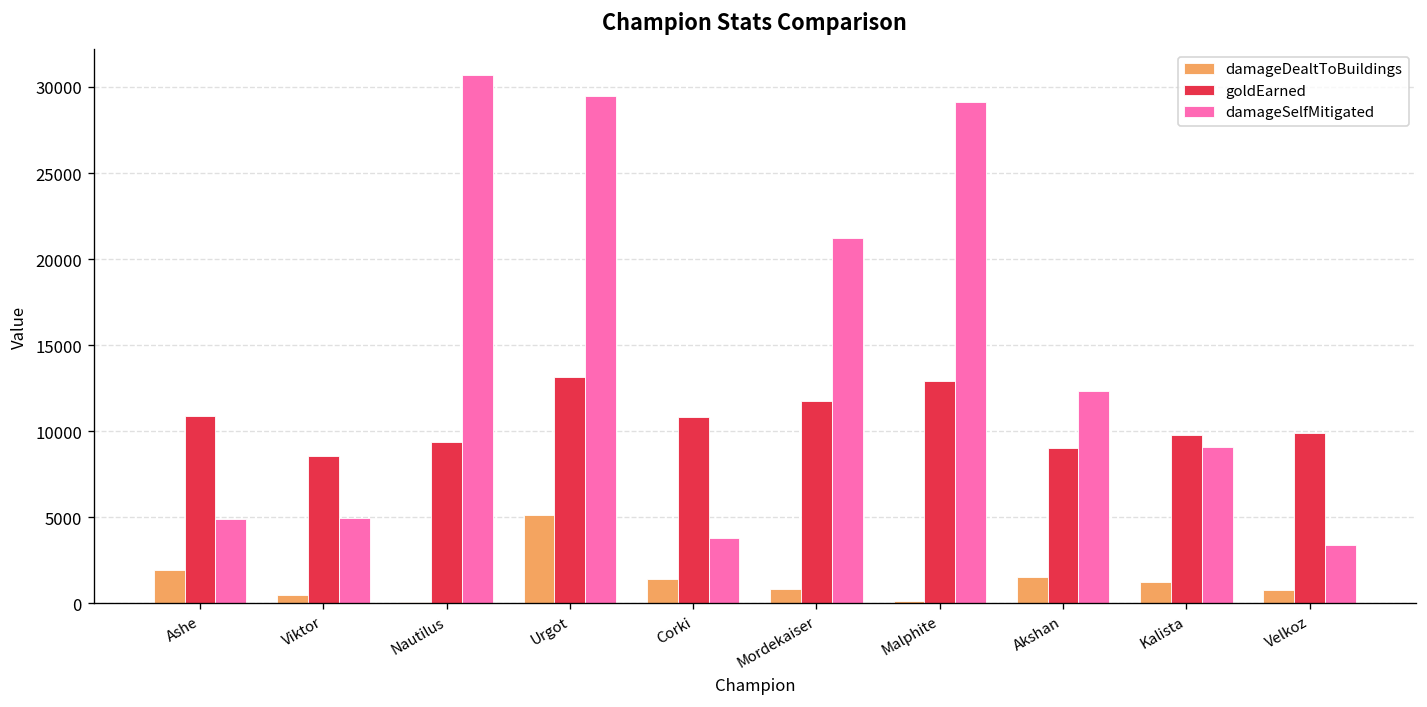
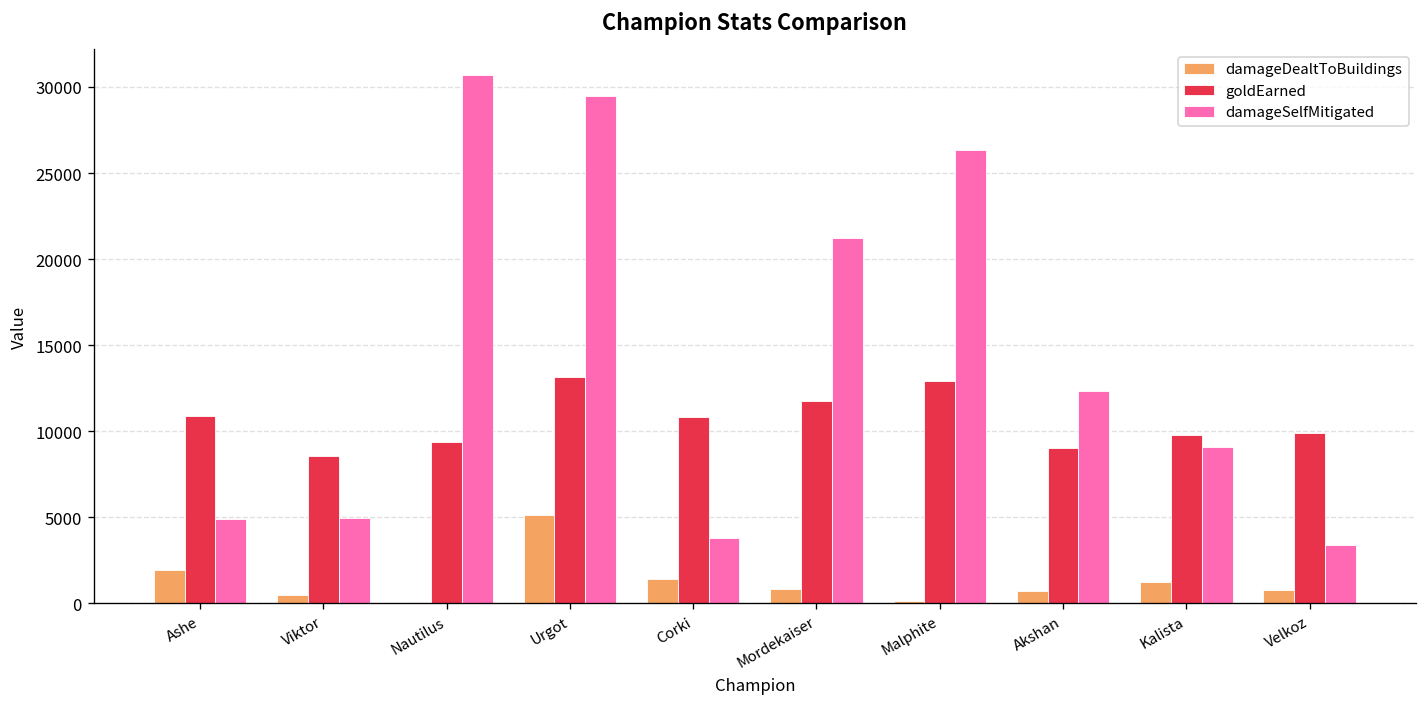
damageSelfMitigated, Malphite: 29100 -> 26300
damageDealtToBuildings, Akshan: 1500 -> 700
